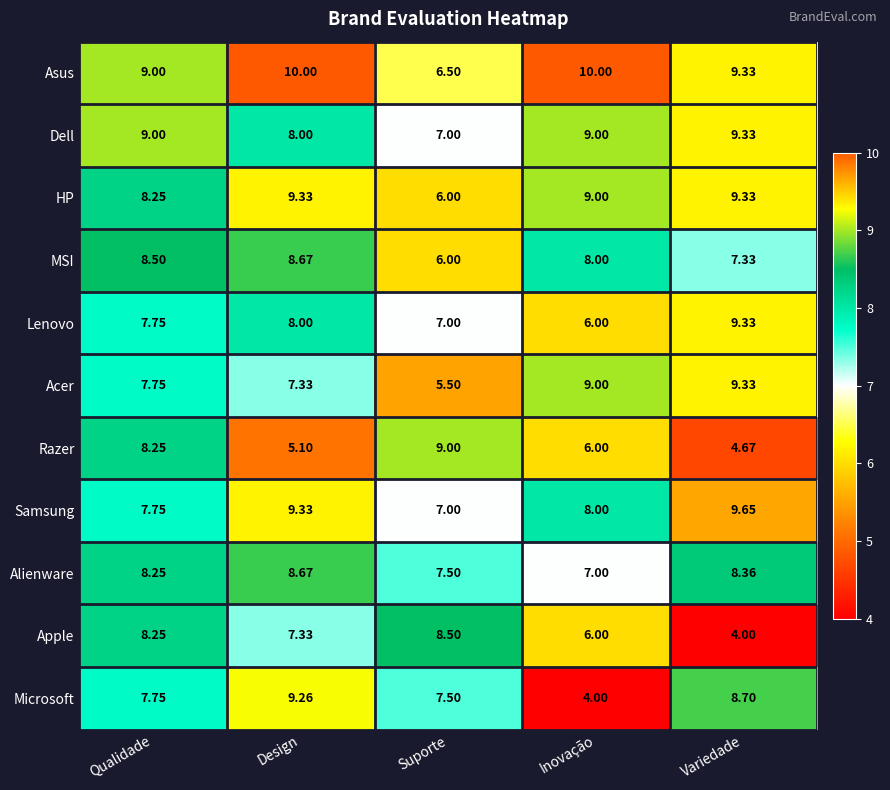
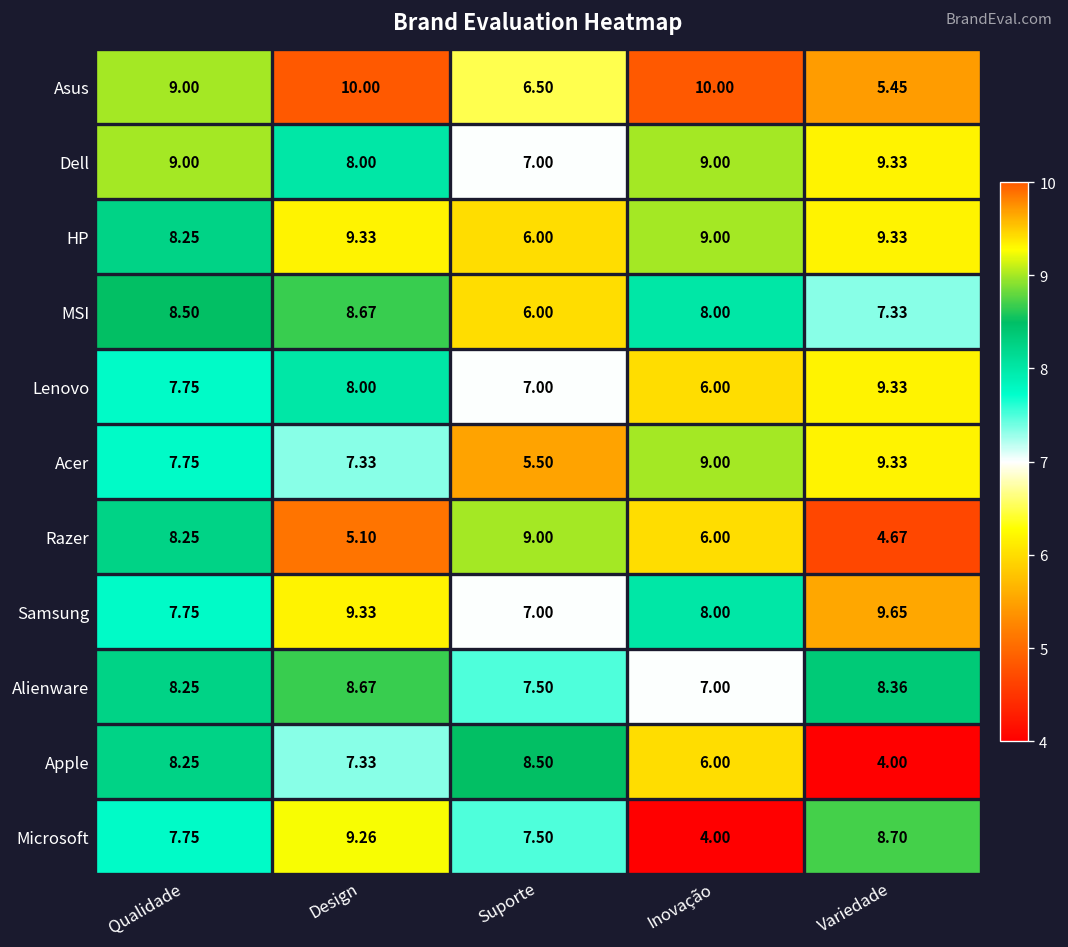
Asus, Variedade: 9.33 -> 5.45
